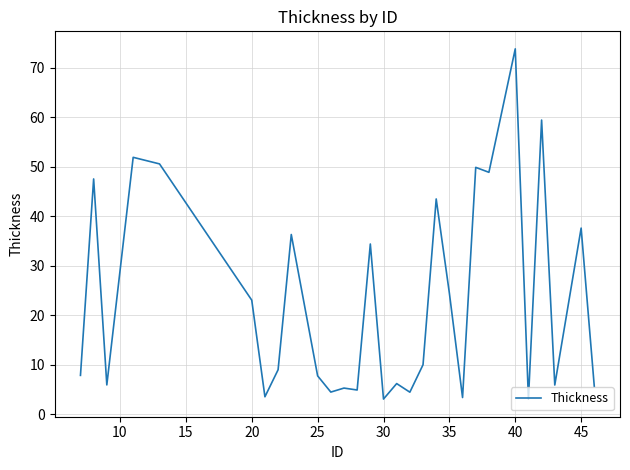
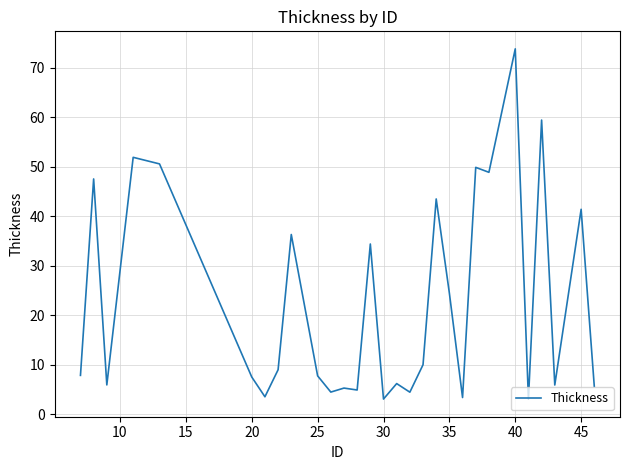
20: 23 -> 8
45: 38 -> 41
